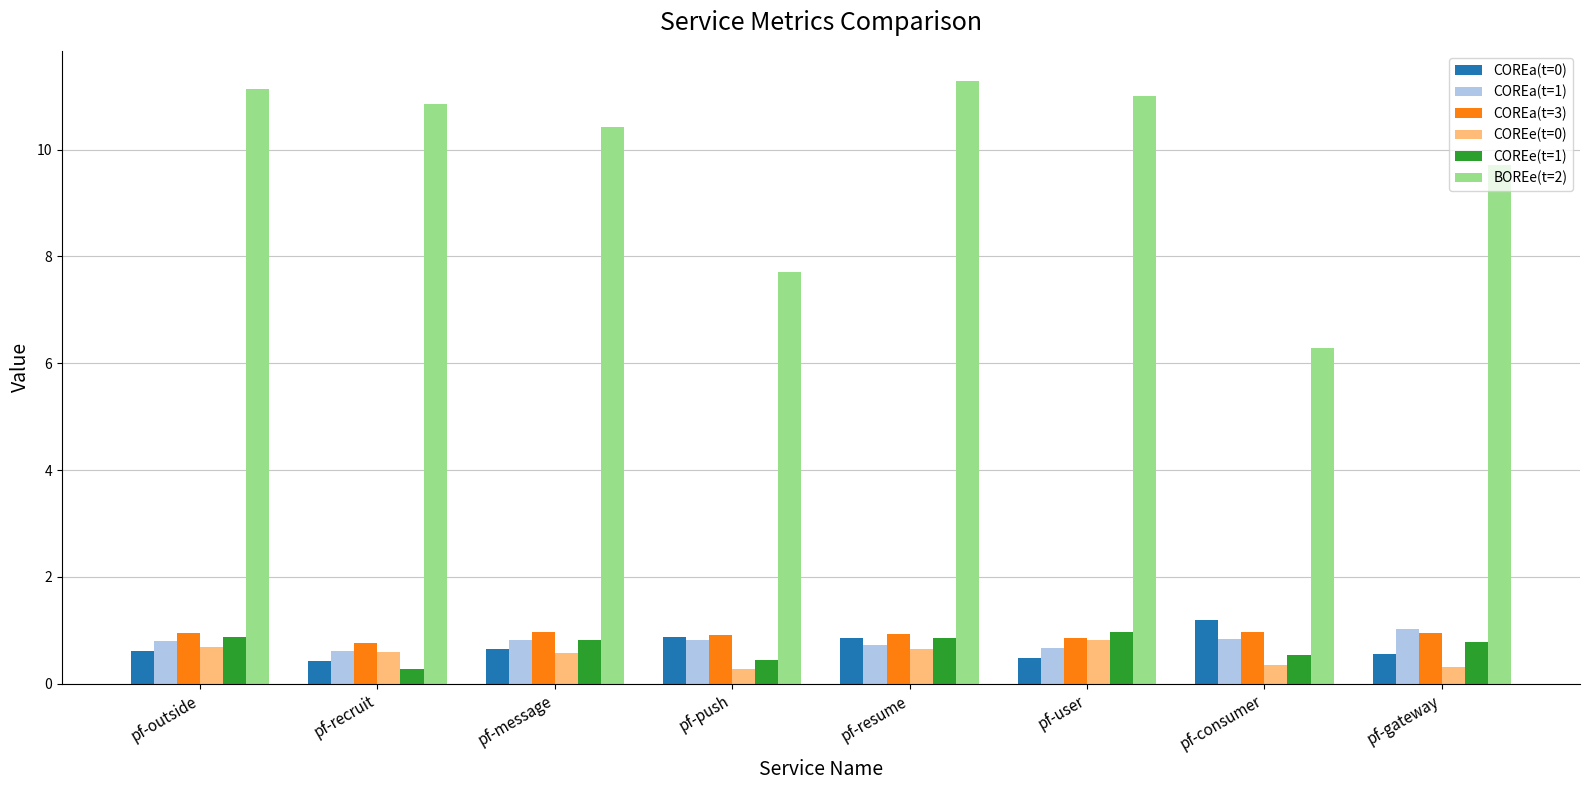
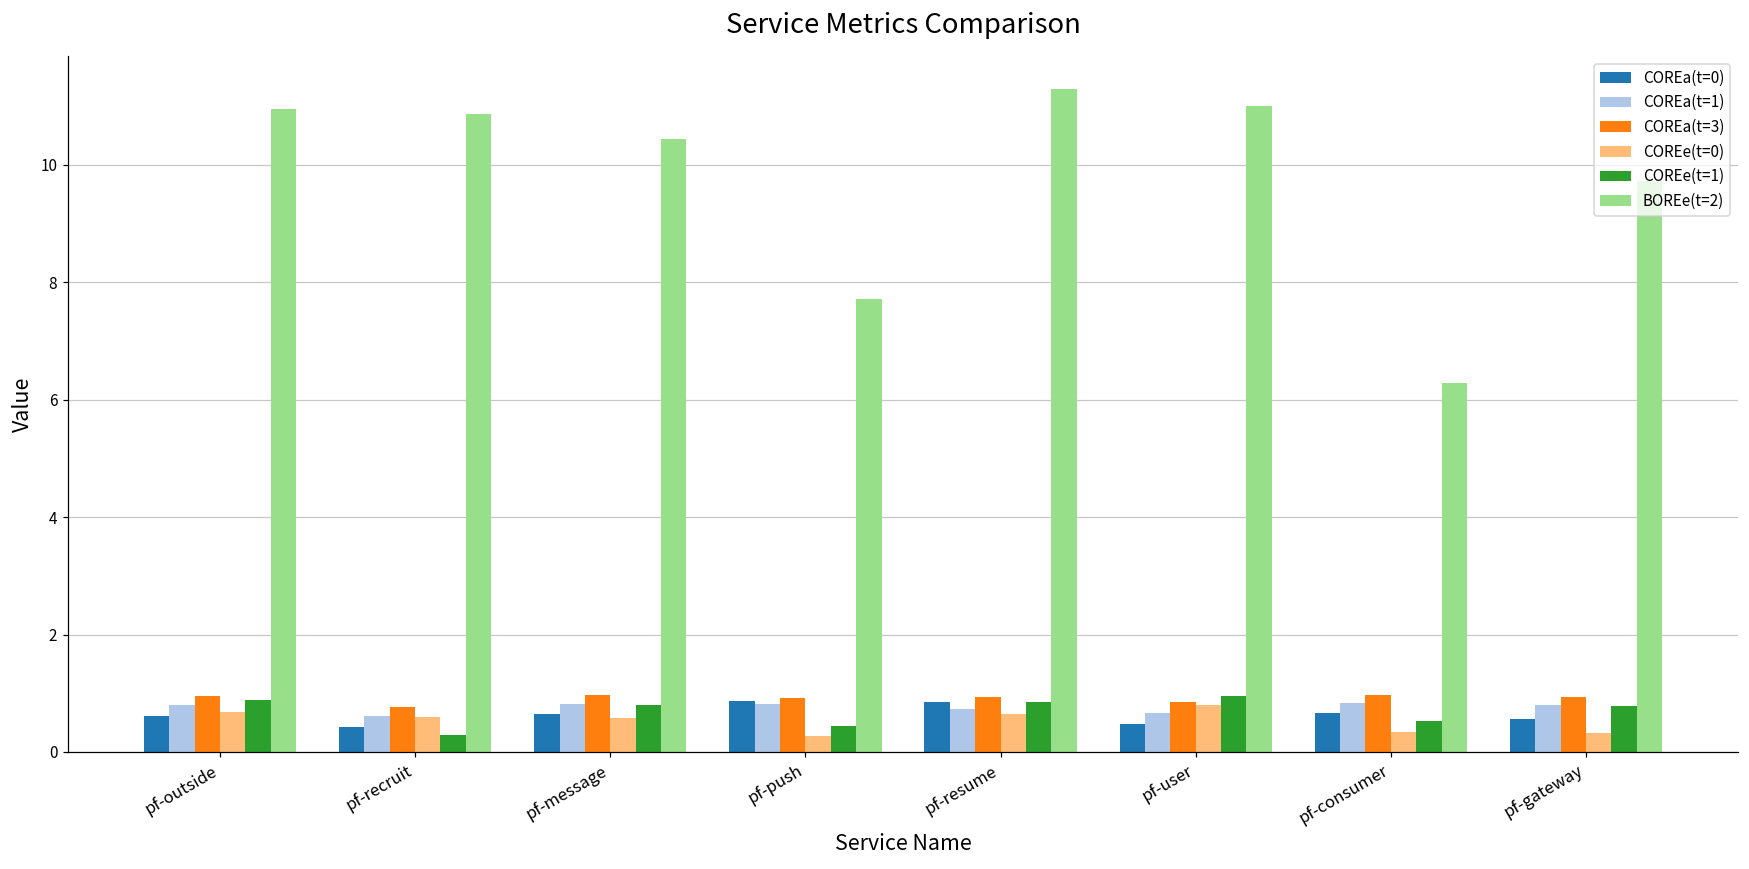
BOREe(t=2), pf-outside: 11.1 -> 10.9
COREa(t=0), pf-consumer: 1.2 -> 0.7
COREa(t=1), pf-gateway: 1.0 -> 0.8
